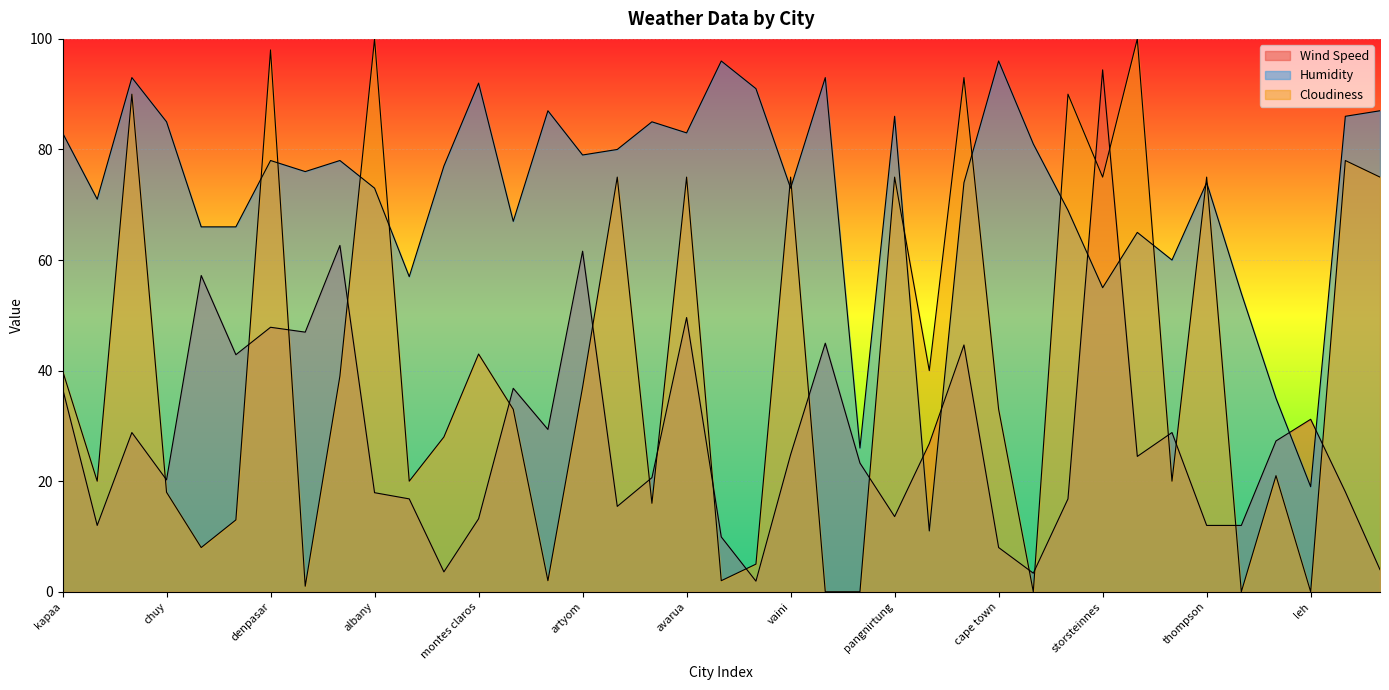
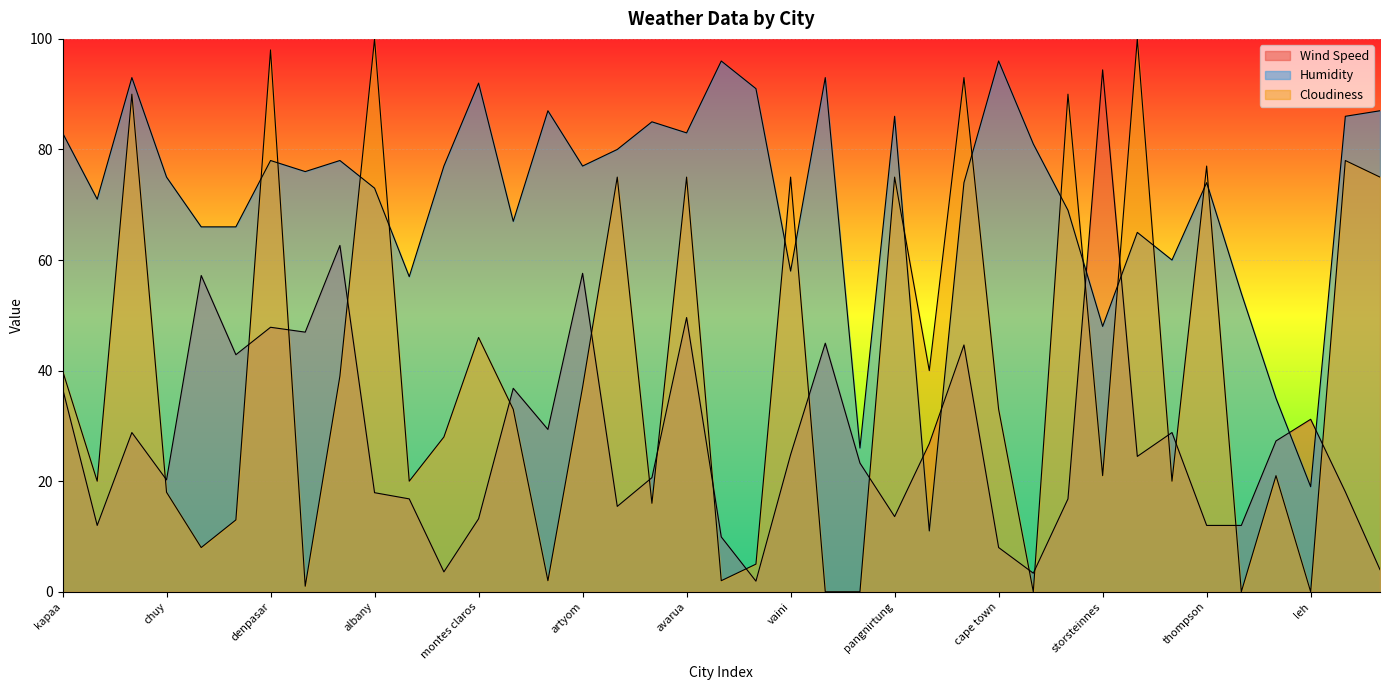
Humidity, chuy: 85 -> 75
Cloudiness, montes claros: 43 -> 46
Wind Speed, artyom: 62 -> 58
Humidity, artyom: 79 -> 77
Humidity, vaini: 73 -> 58
Humidity, storsteinnes: 55 -> 48
Cloudiness, storsteinnes: 75 -> 21
Cloudiness, thompson: 75 -> 77
